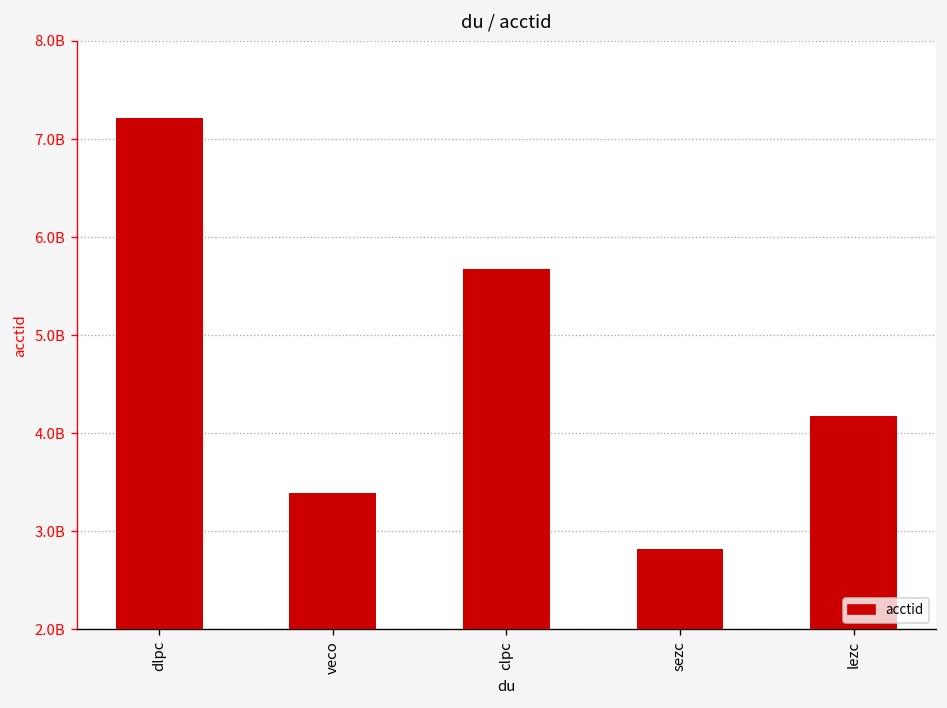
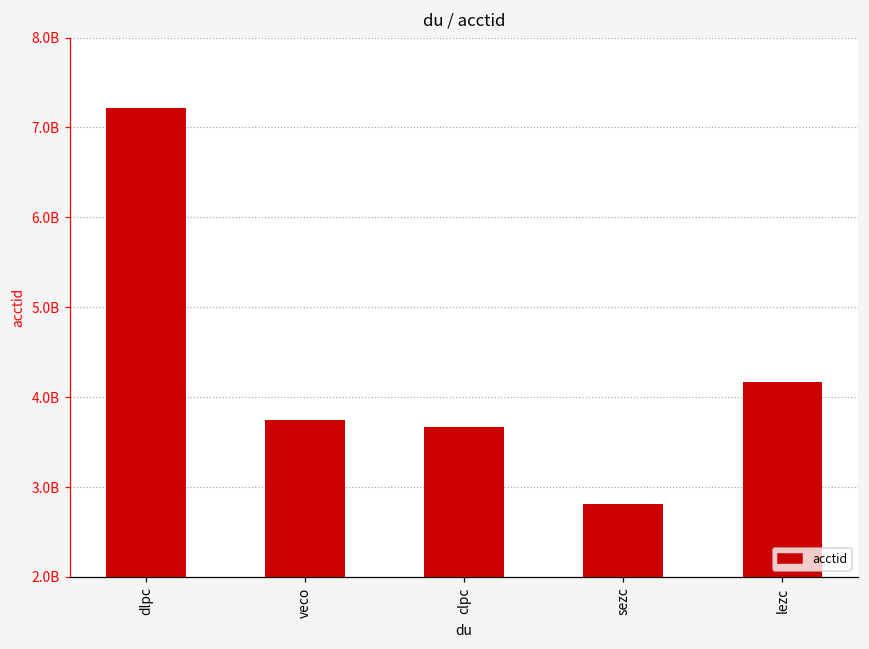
veco: 3400000000 -> 3700000000
clpc: 5700000000 -> 3700000000
